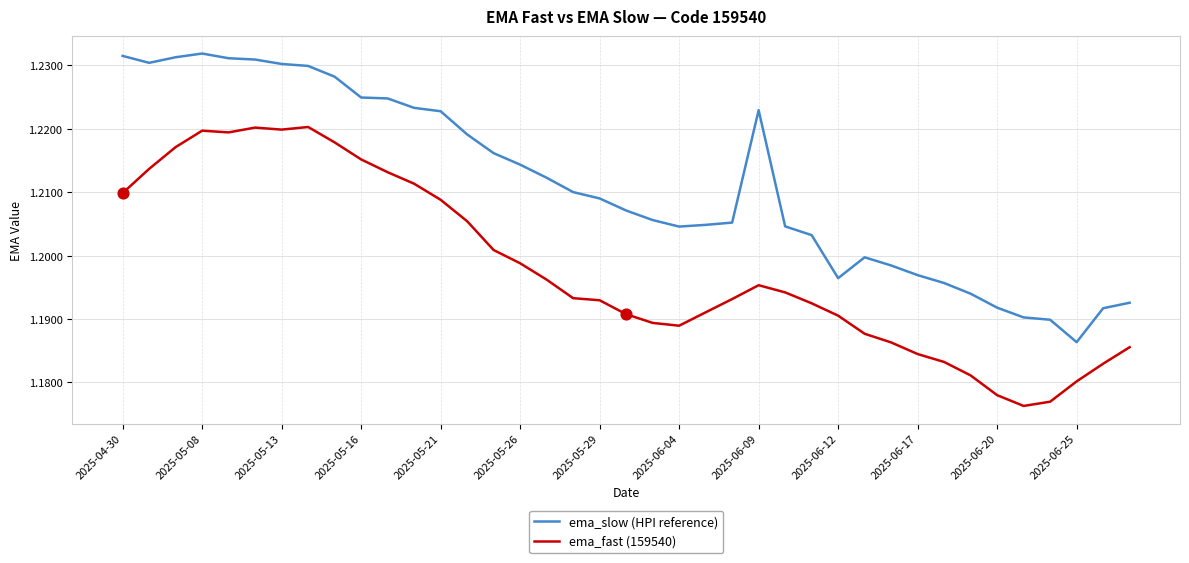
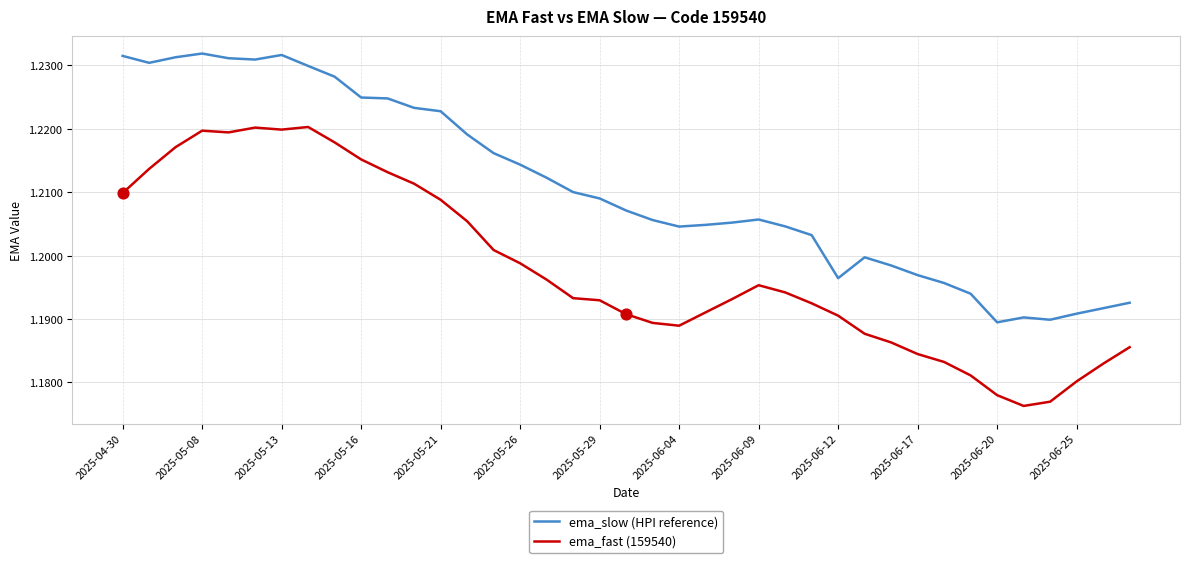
ema_slow (HPI reference), 2025-05-13: 1.230 -> 1.232
ema_slow (HPI reference), 2025-06-09: 1.223 -> 1.206
ema_slow (HPI reference), 2025-06-20: 1.192 -> 1.189
ema_slow (HPI reference), 2025-06-25: 1.186 -> 1.191
